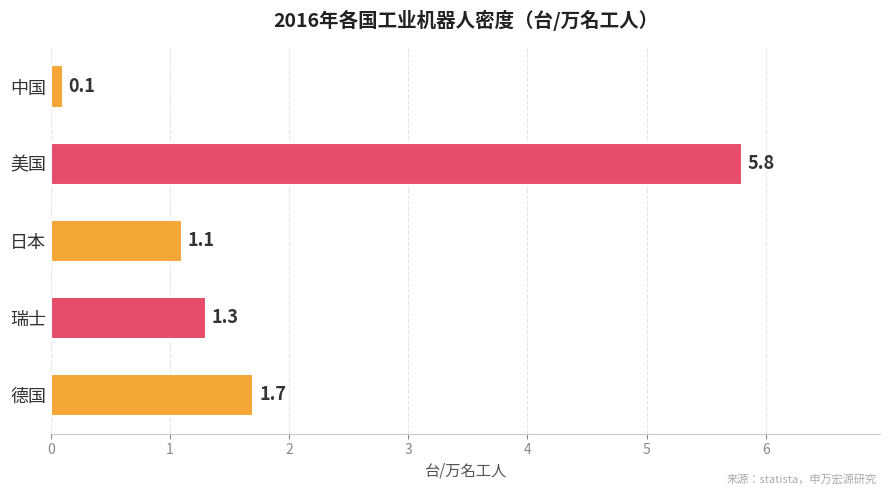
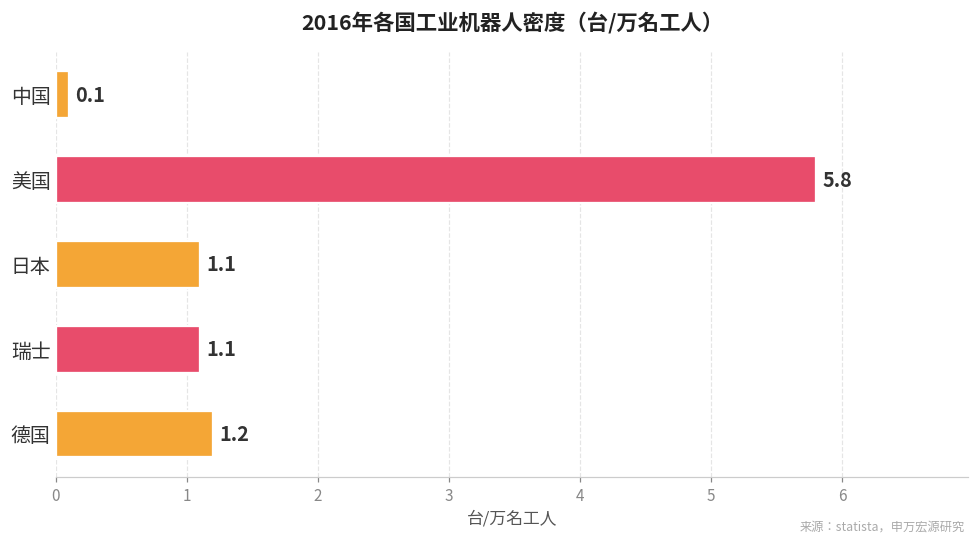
瑞士: 1.3 -> 1.1
德国: 1.7 -> 1.2
